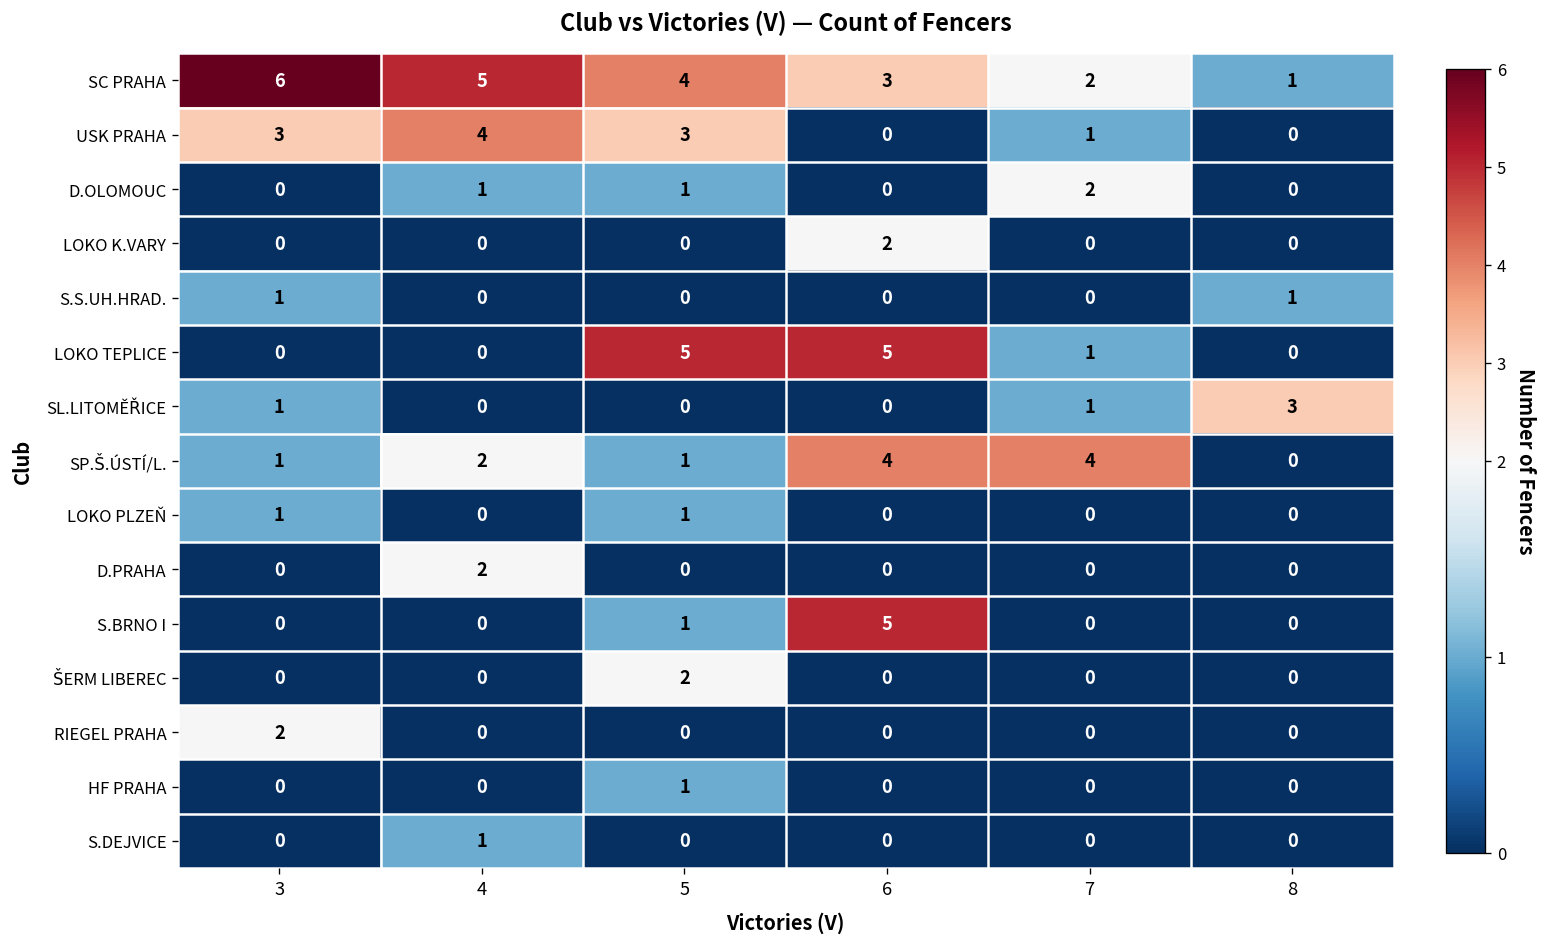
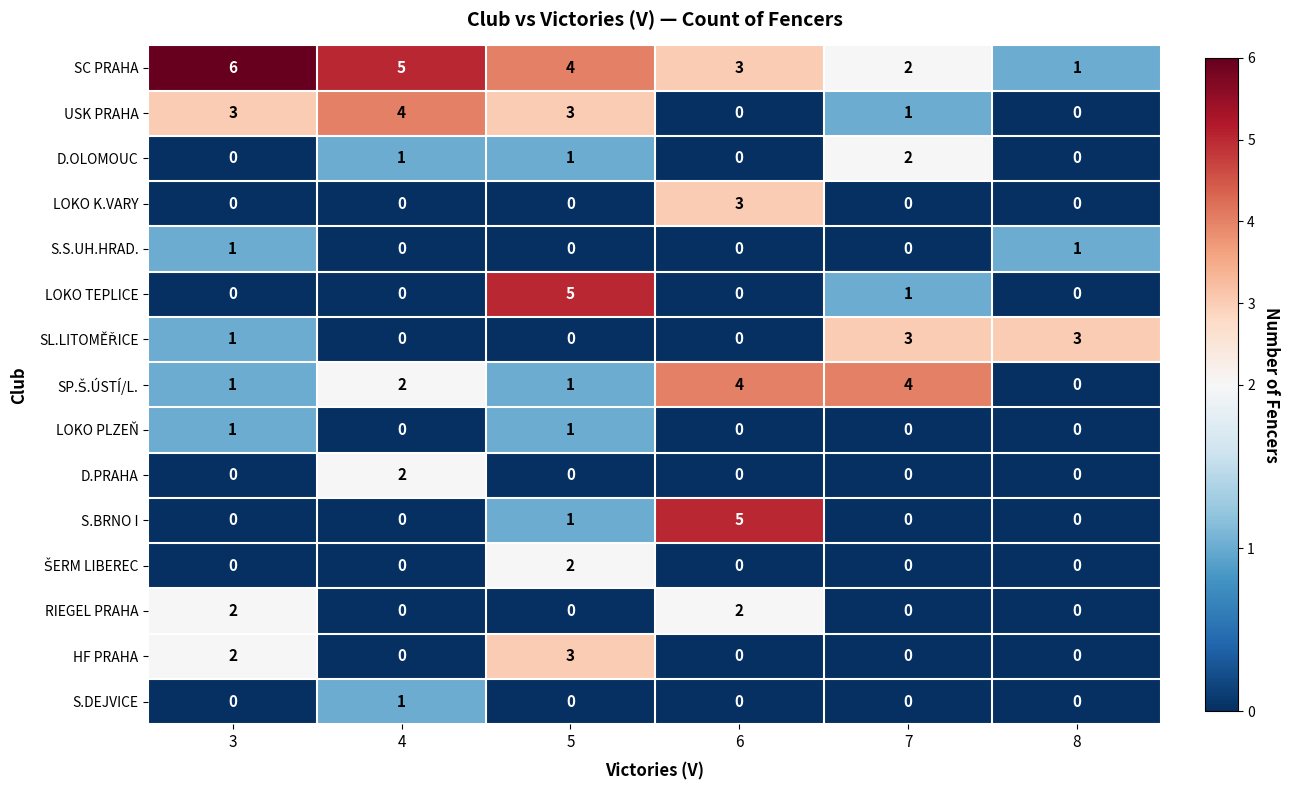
LOKO K.VARY, 6: 2 -> 3
LOKO TEPLICE, 6: 5 -> 0
SL.LITOMĚŘICE, 7: 1 -> 3
RIEGEL PRAHA, 6: 0 -> 2
HF PRAHA, 3: 0 -> 2
HF PRAHA, 5: 1 -> 3
